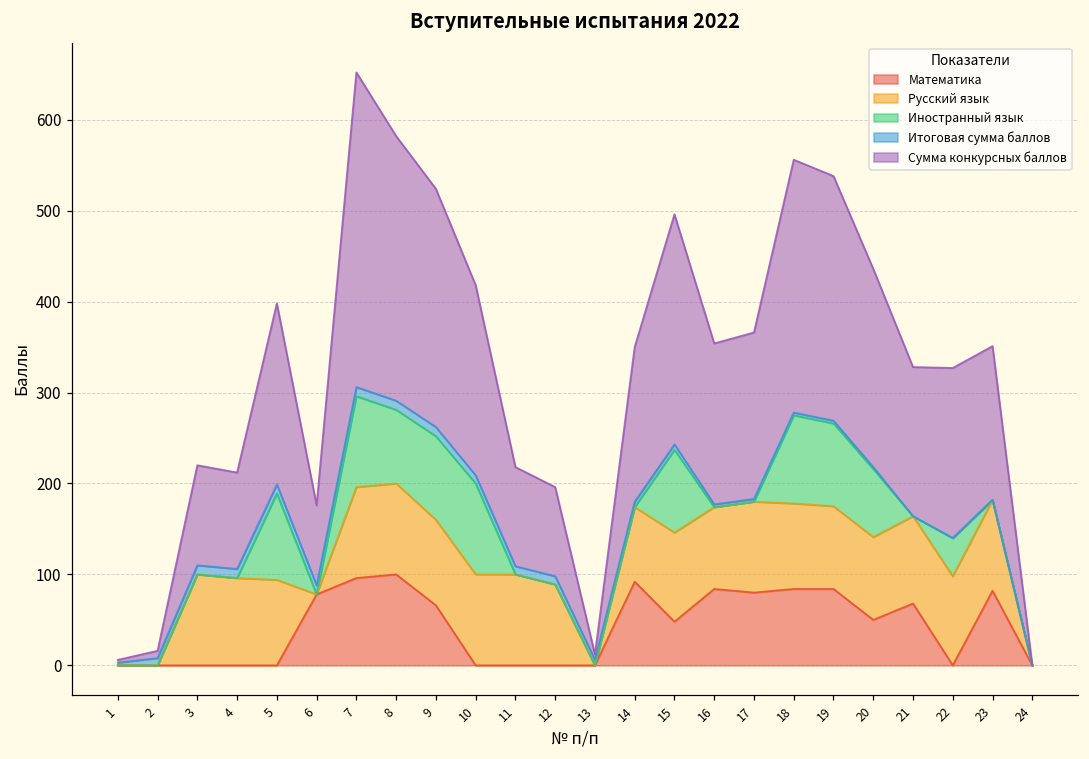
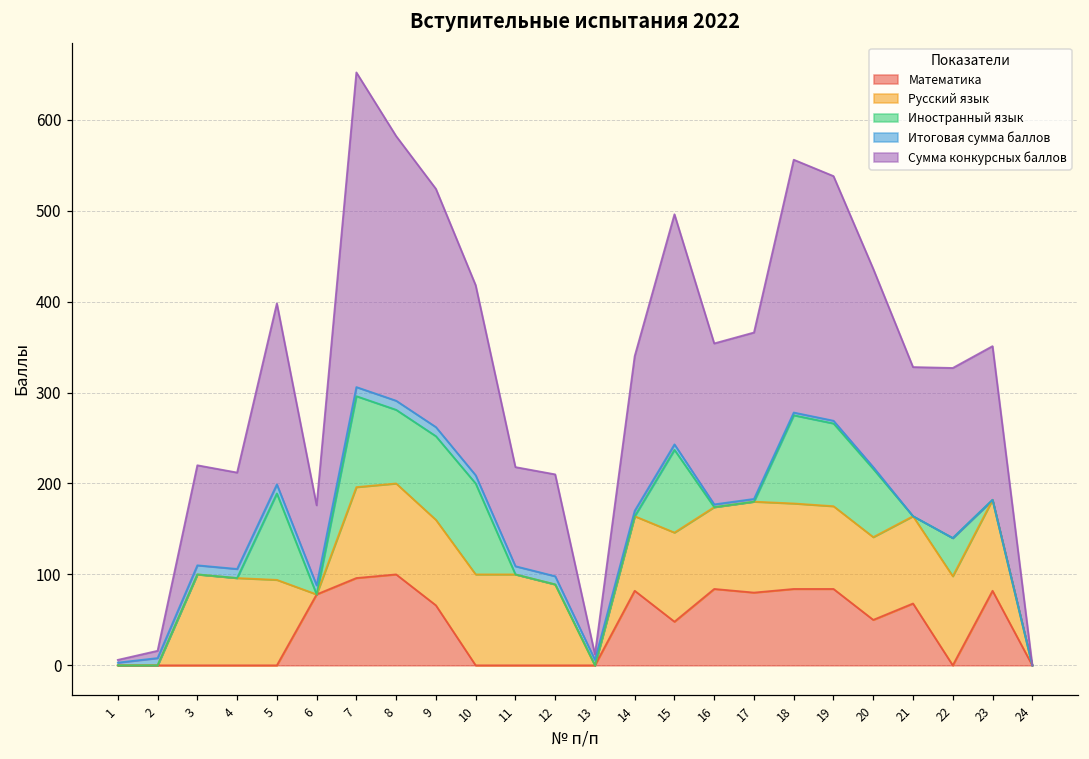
Сумма конкурсных баллов, 12: 100 -> 110
Математика, 14: 90 -> 80
